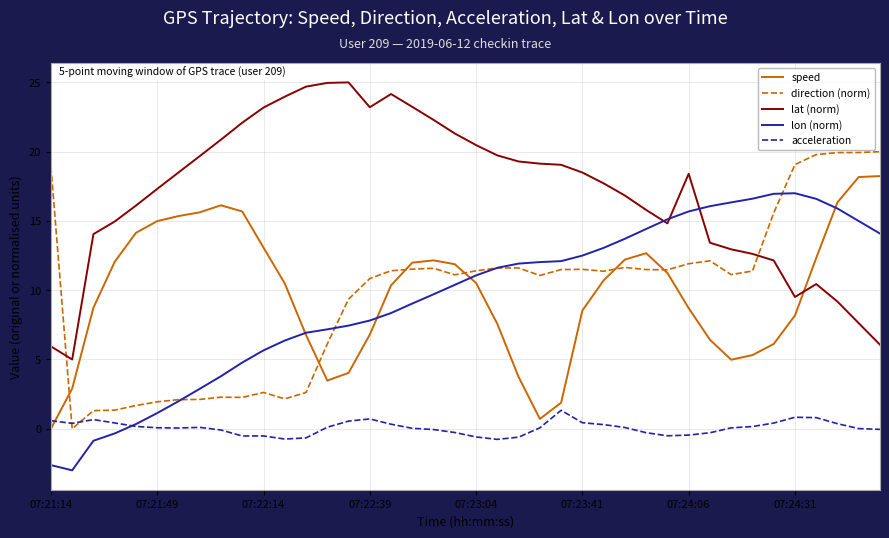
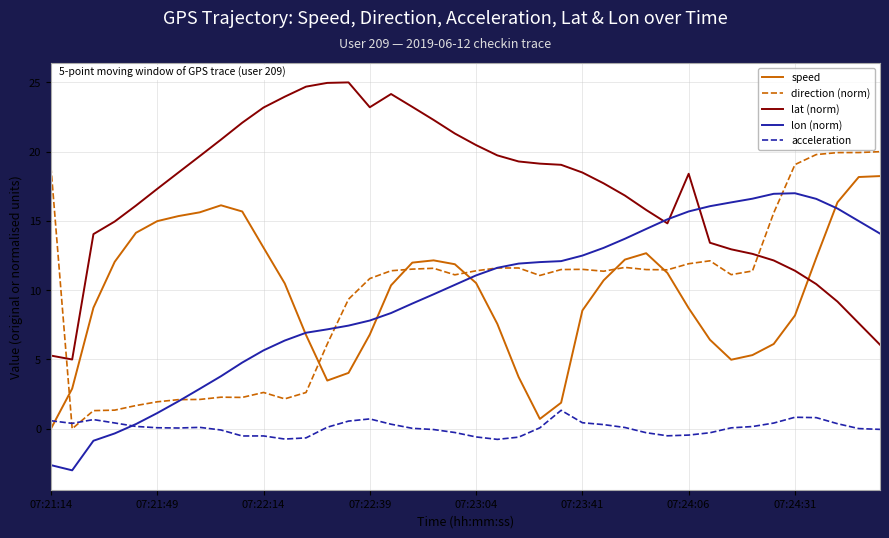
lat (norm), 07:21:14: 5.9 -> 5.3
lat (norm), 07:24:31: 9.5 -> 11.4
